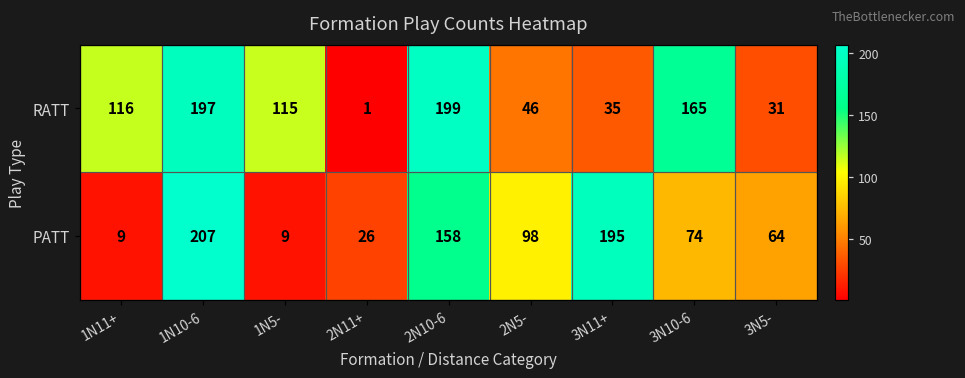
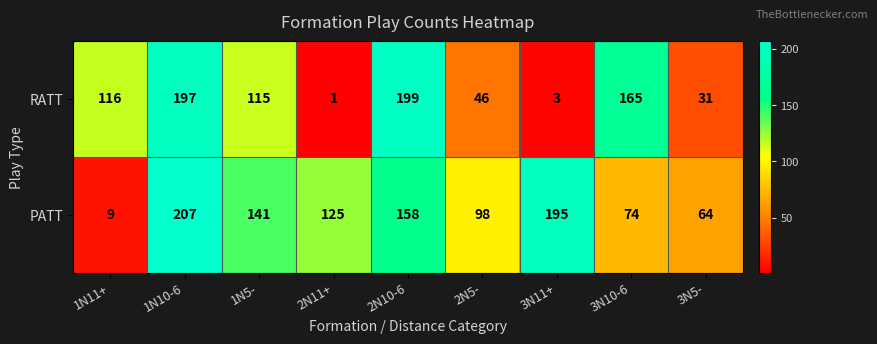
RATT, 3N11+: 35 -> 3
PATT, 1N5-: 9 -> 141
PATT, 2N11+: 26 -> 125
